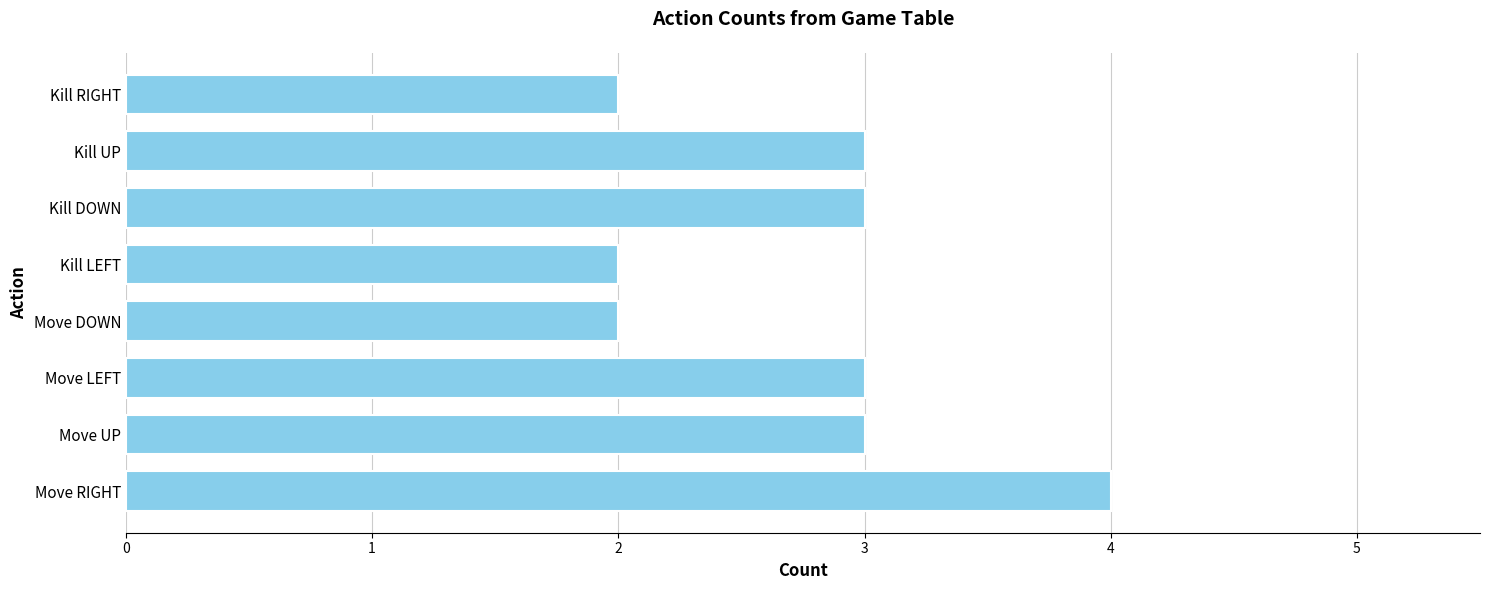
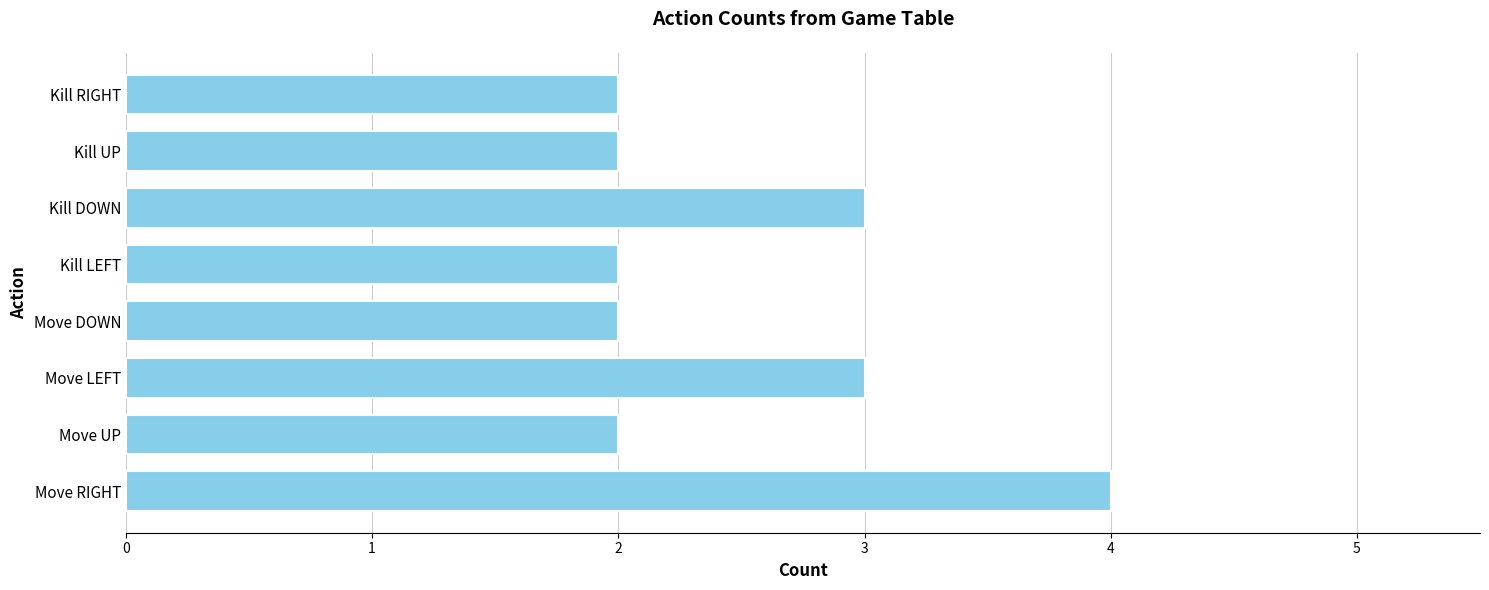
Kill UP: 3 -> 2
Move UP: 3 -> 2
